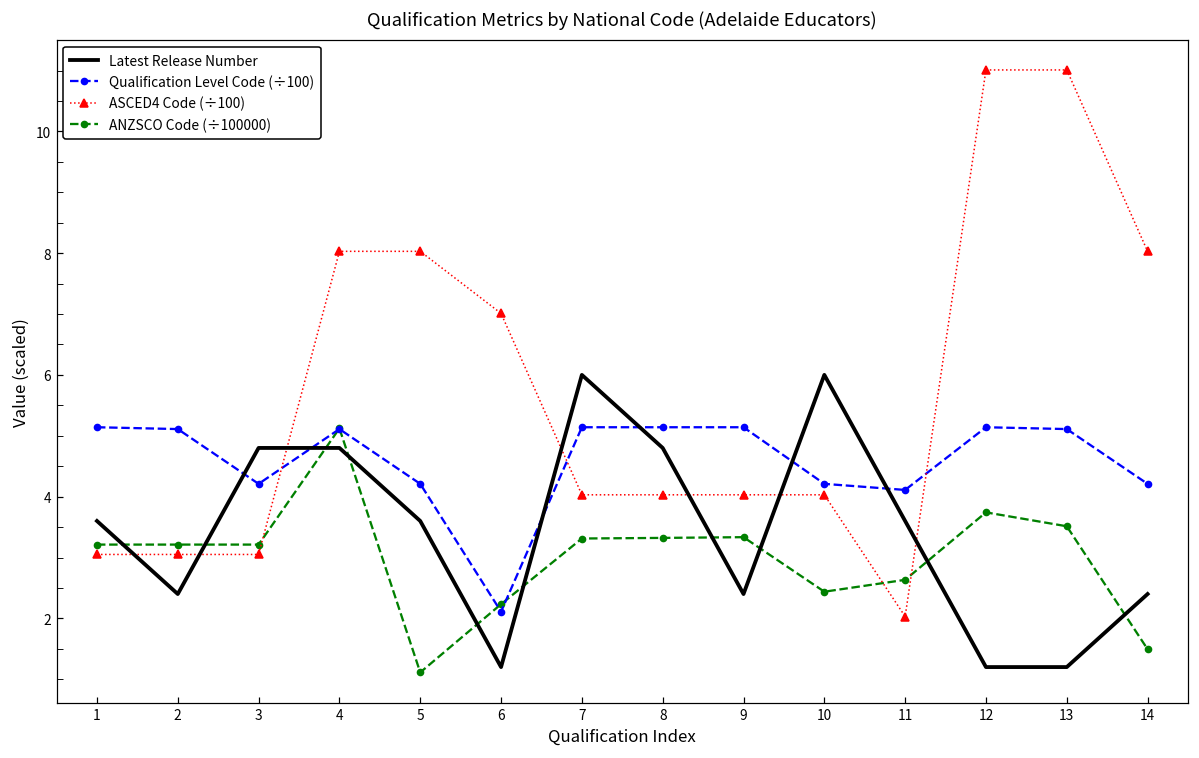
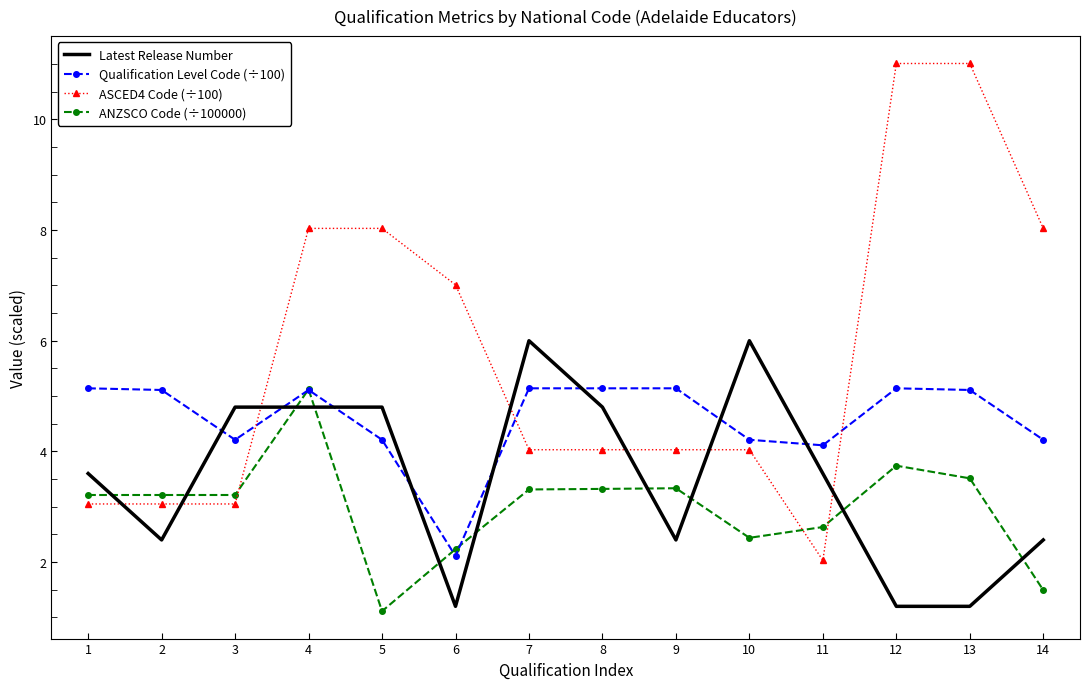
Latest Release Number, 5: 3.6 -> 4.8
